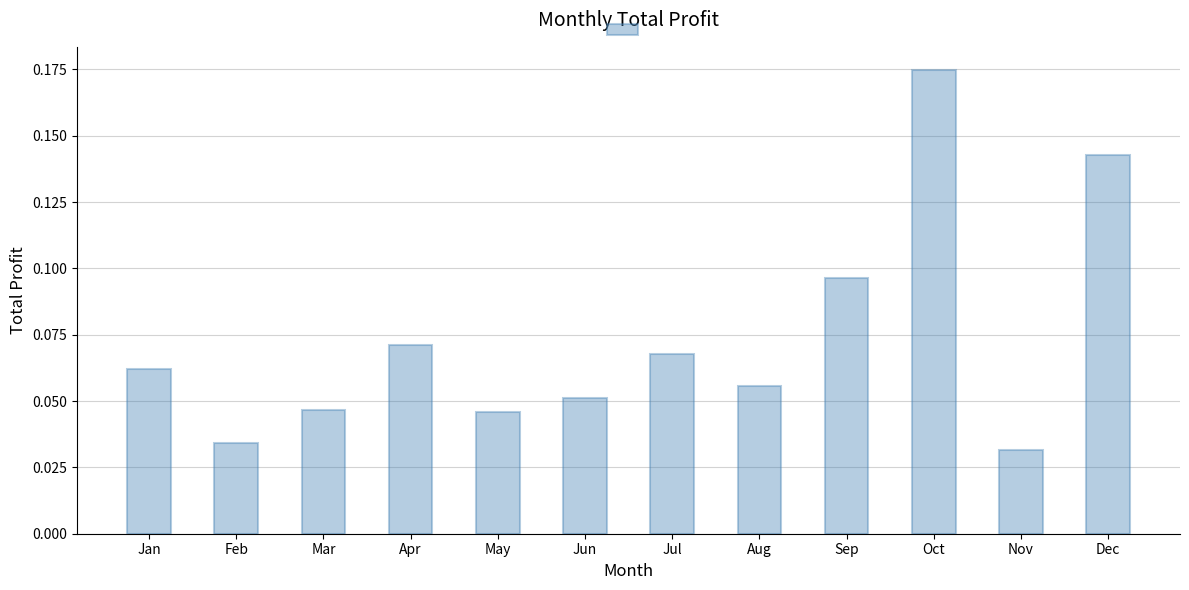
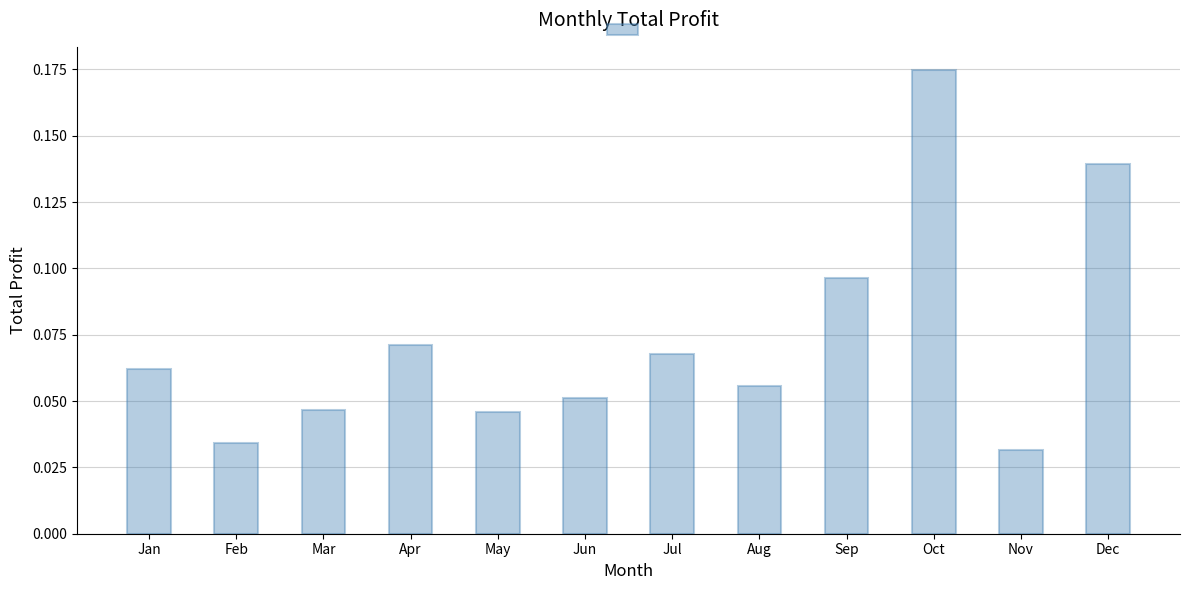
Dec: 0.143 -> 0.140
